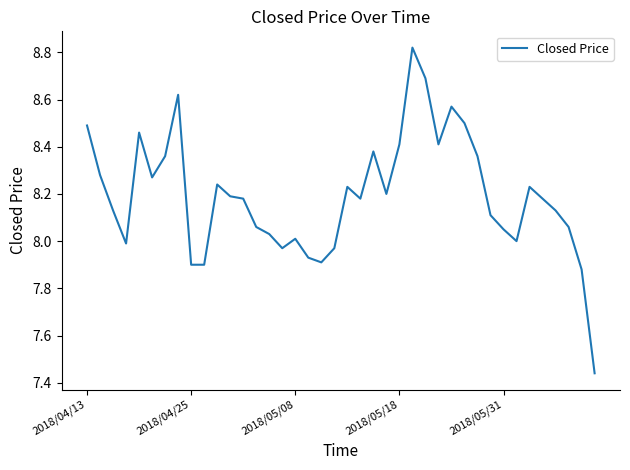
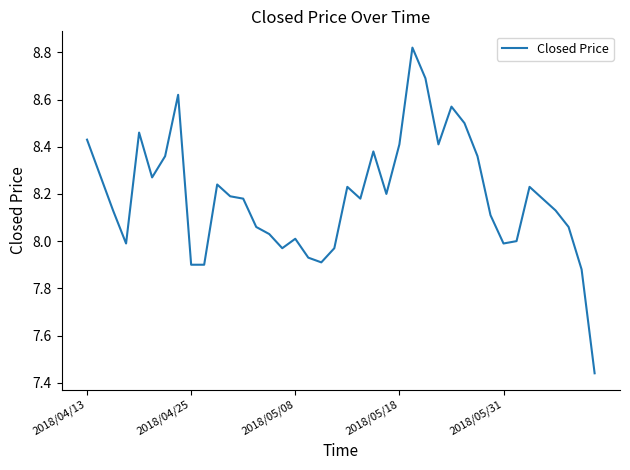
2018/04/13: 8.49 -> 8.43
2018/05/31: 8.05 -> 7.99
